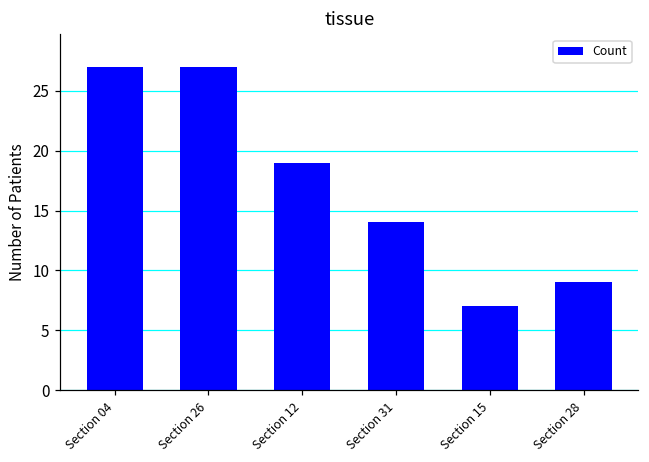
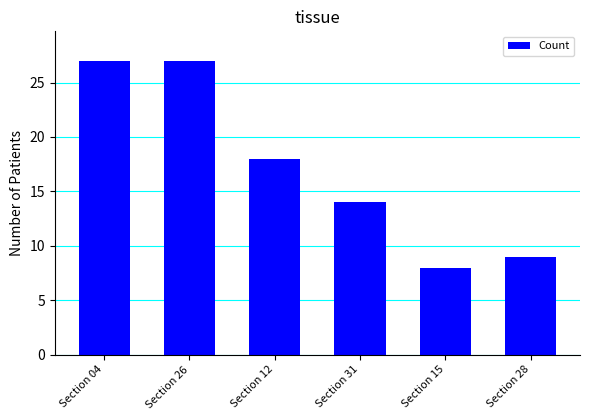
Section 12: 19 -> 18
Section 15: 7 -> 8
